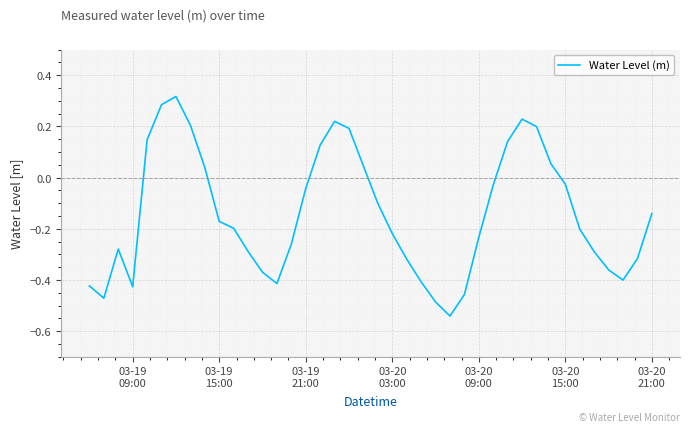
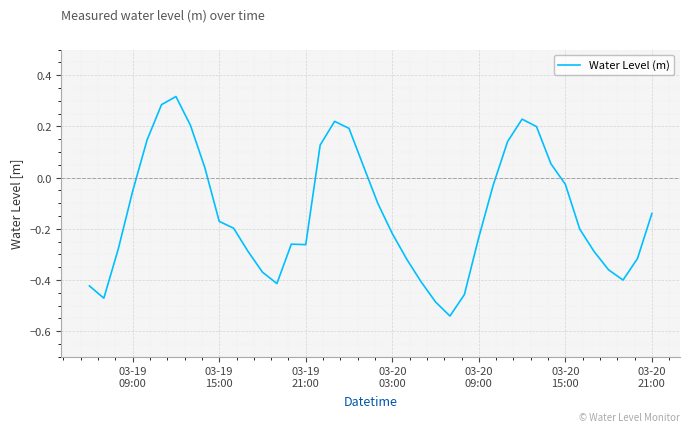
03-19 09:00: -0.43 -> -0.05
03-19 21:00: -0.04 -> -0.26
